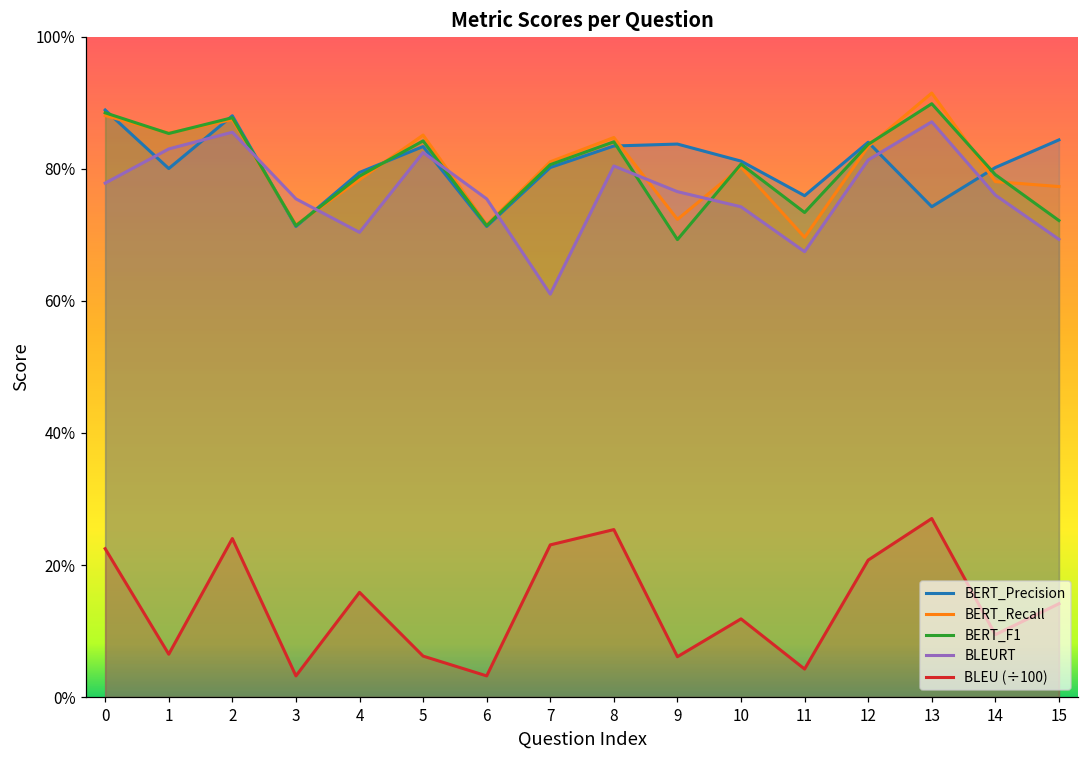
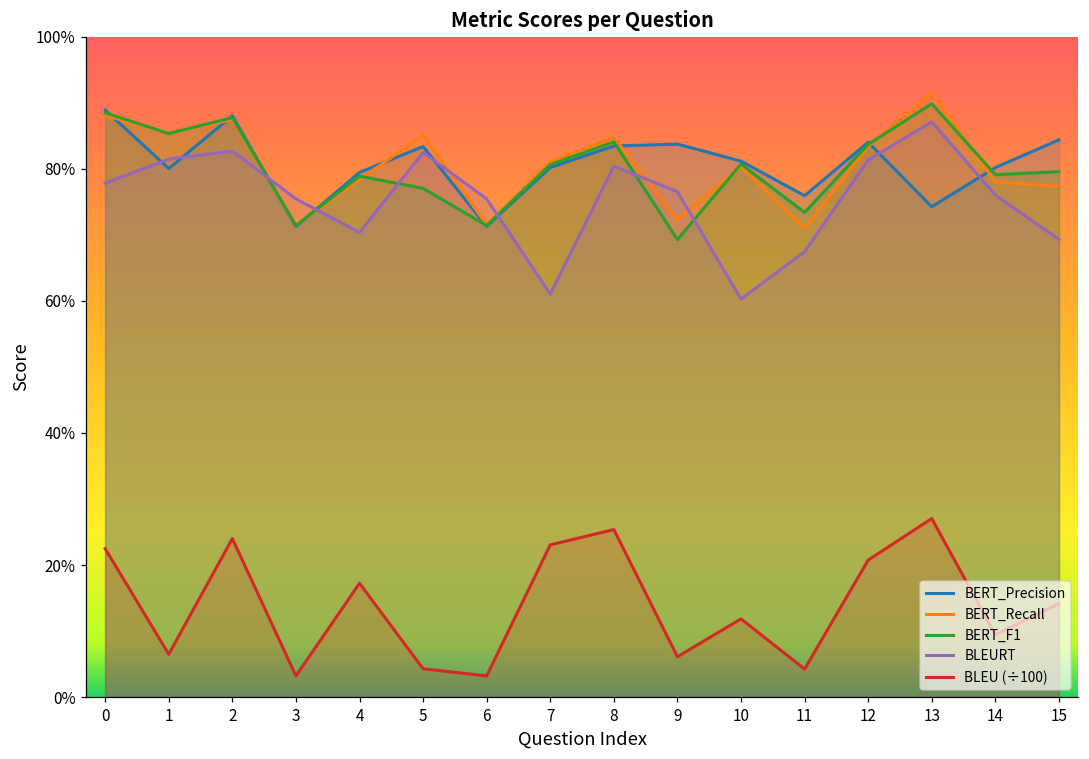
BLEURT, 1: 83% -> 81%
BLEURT, 2: 86% -> 83%
BLEU (÷100), 4: 16% -> 17%
BERT_F1, 5: 84% -> 77%
BLEU (÷100), 5: 6% -> 4%
BLEURT, 10: 74% -> 60%
BERT_Recall, 11: 70% -> 71%
BERT_F1, 15: 72% -> 80%
